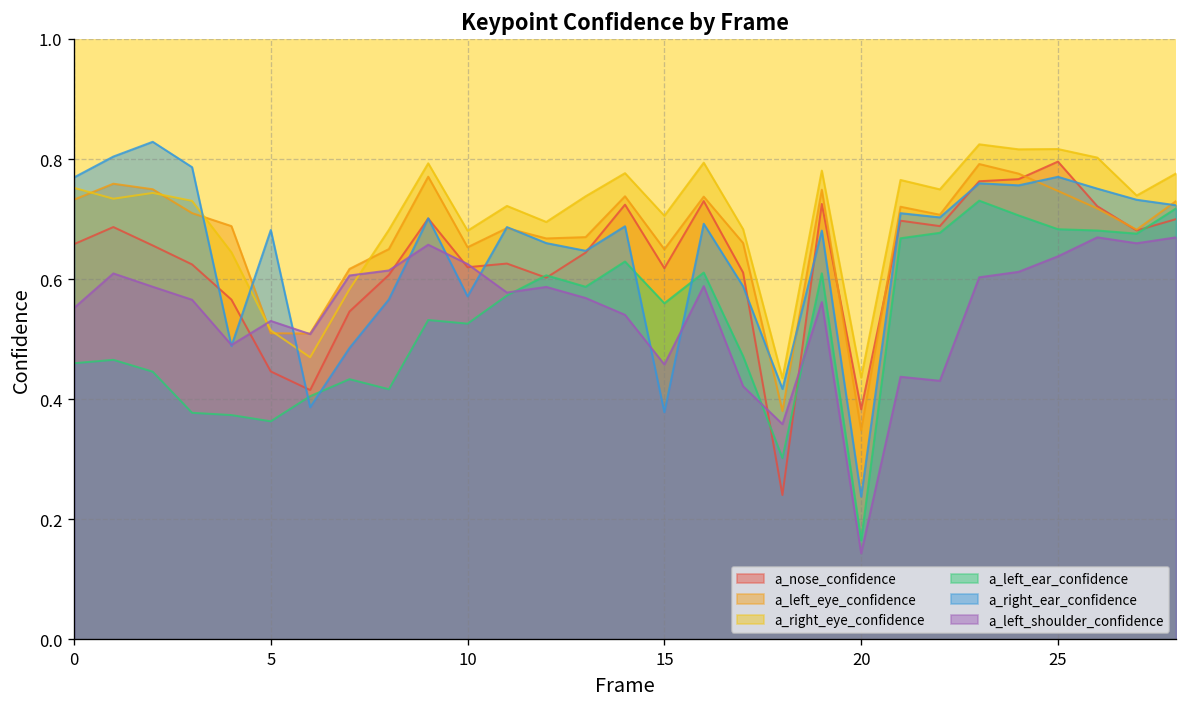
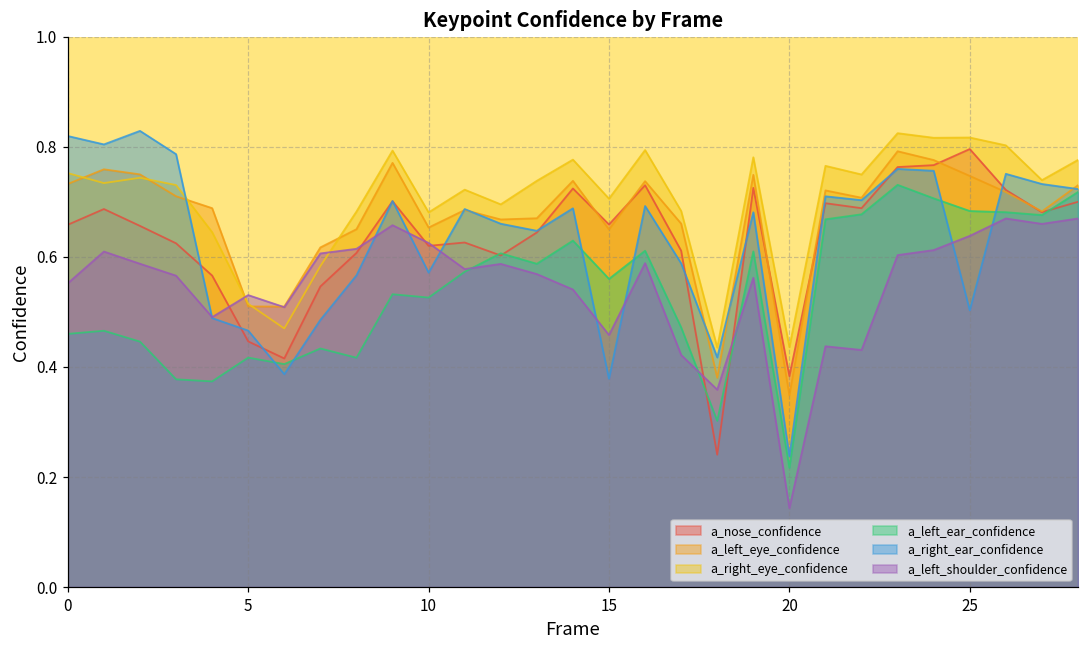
a_right_ear_confidence, 0: 0.77 -> 0.82
a_left_ear_confidence, 5: 0.36 -> 0.42
a_right_ear_confidence, 5: 0.68 -> 0.47
a_nose_confidence, 15: 0.62 -> 0.66
a_left_ear_confidence, 20: 0.17 -> 0.22
a_right_ear_confidence, 25: 0.77 -> 0.50
